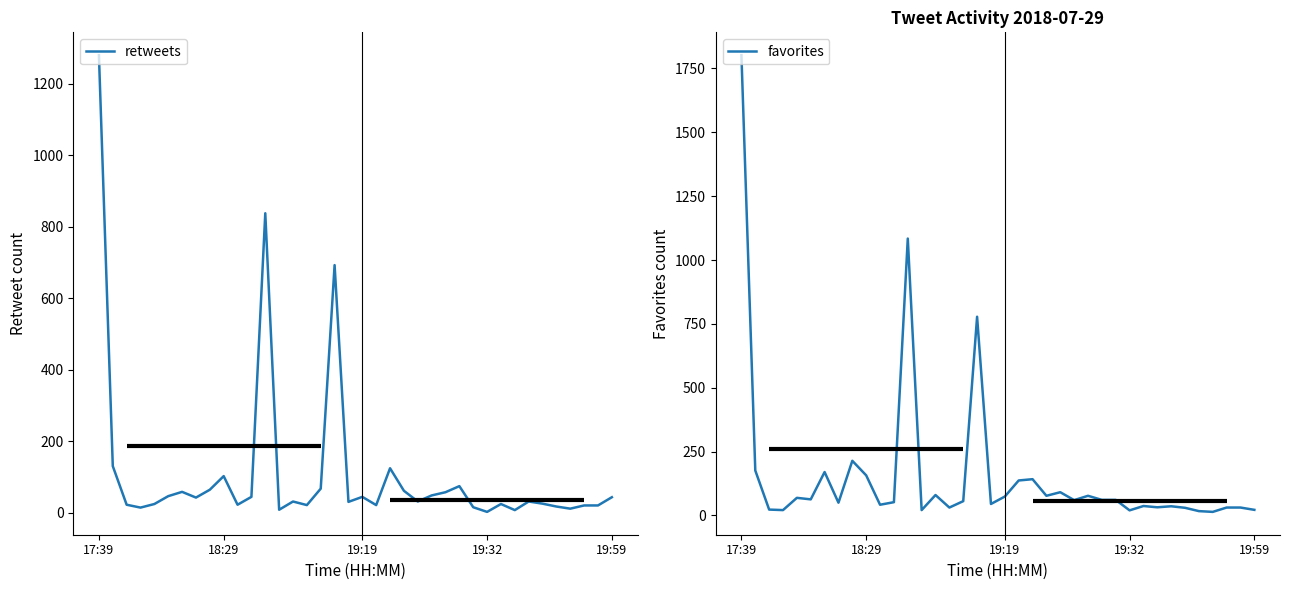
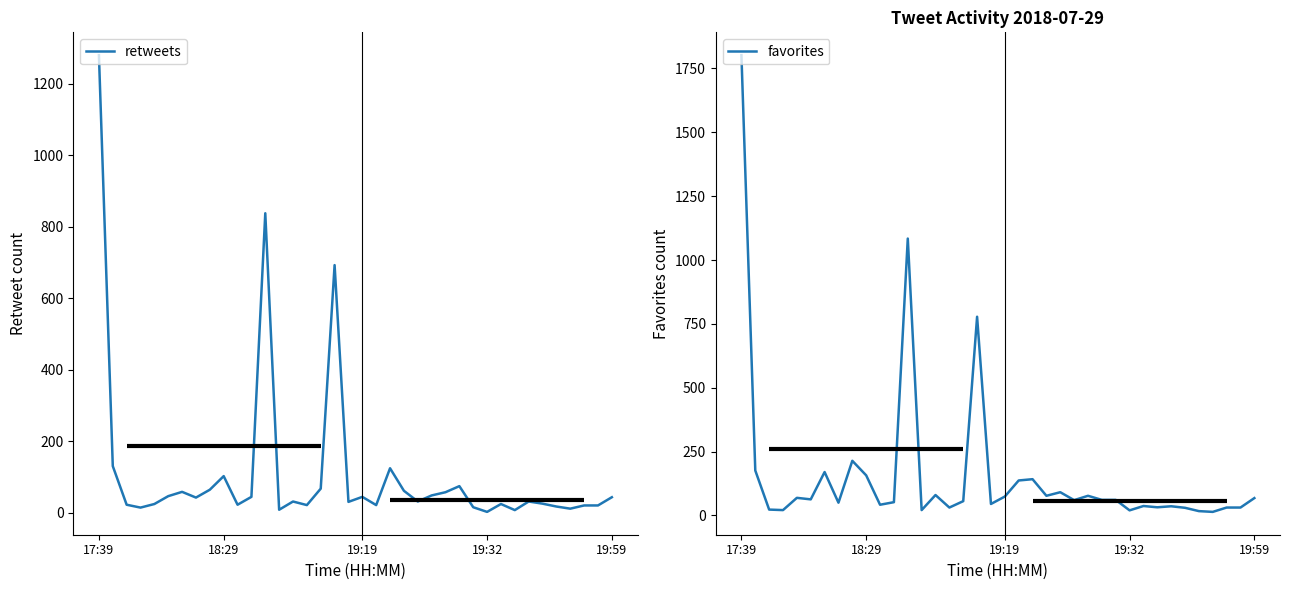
Tweet Activity 2018-07-29, 19:59: 20 -> 70
